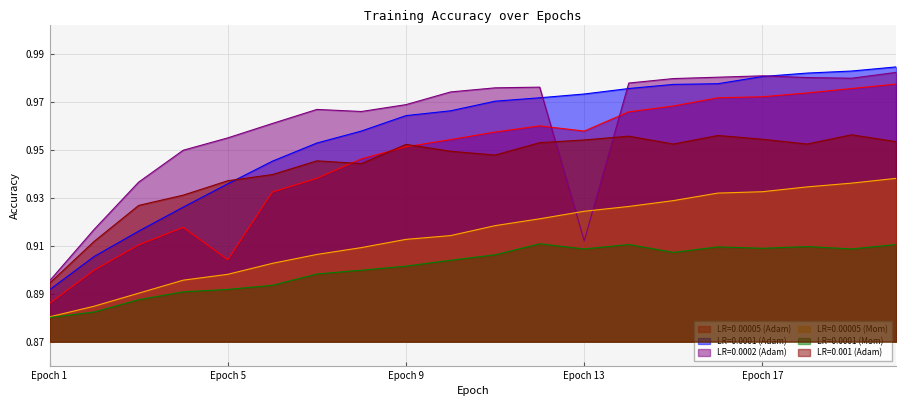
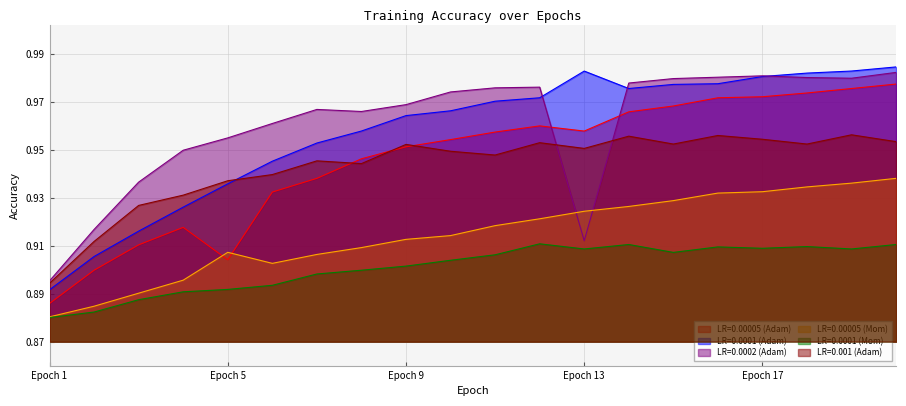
LR=0.00005 (Mom), Epoch 5: 0.898 -> 0.907
LR=0.0001 (Adam), Epoch 13: 0.973 -> 0.983
LR=0.001 (Adam), Epoch 13: 0.954 -> 0.951
